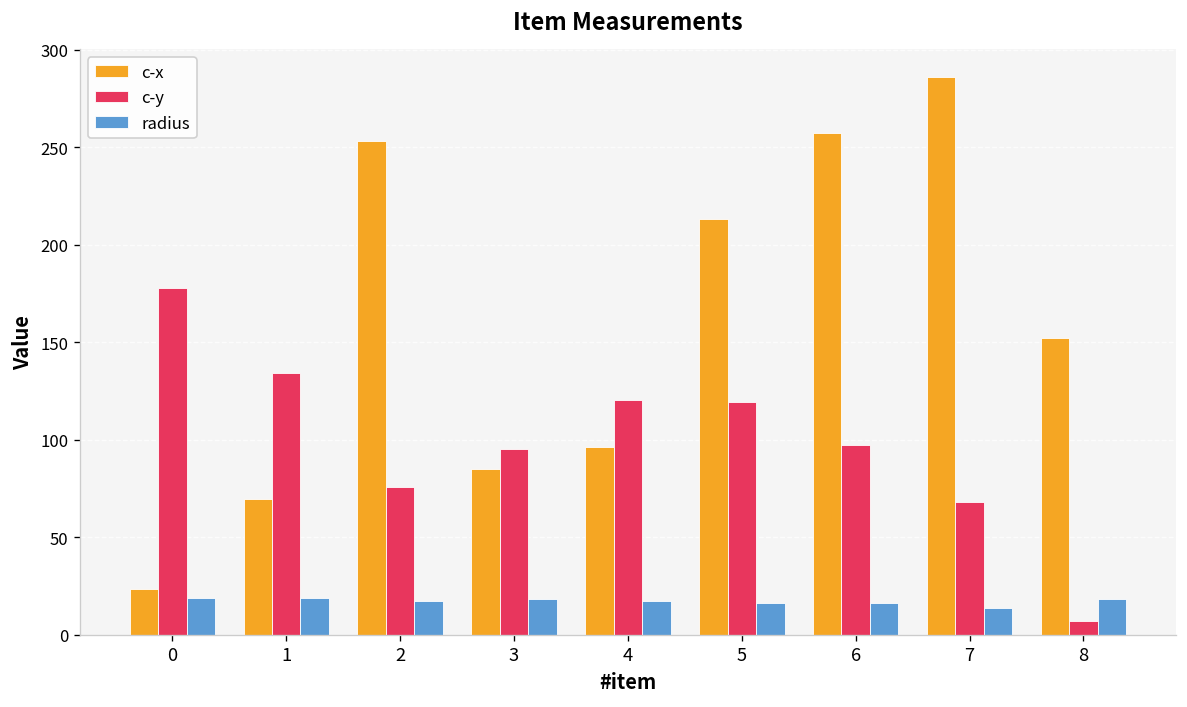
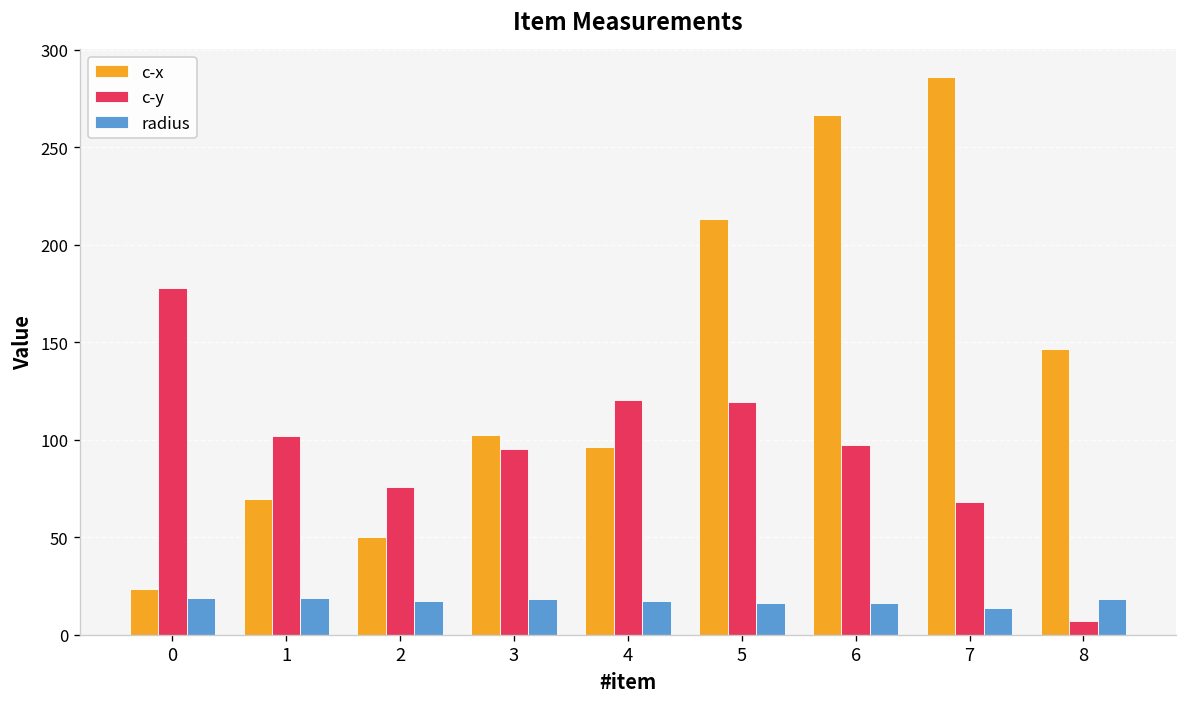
c-y, 1: 134 -> 102
c-x, 2: 253 -> 50
c-x, 3: 85 -> 102
c-x, 6: 258 -> 267
c-x, 8: 152 -> 147
